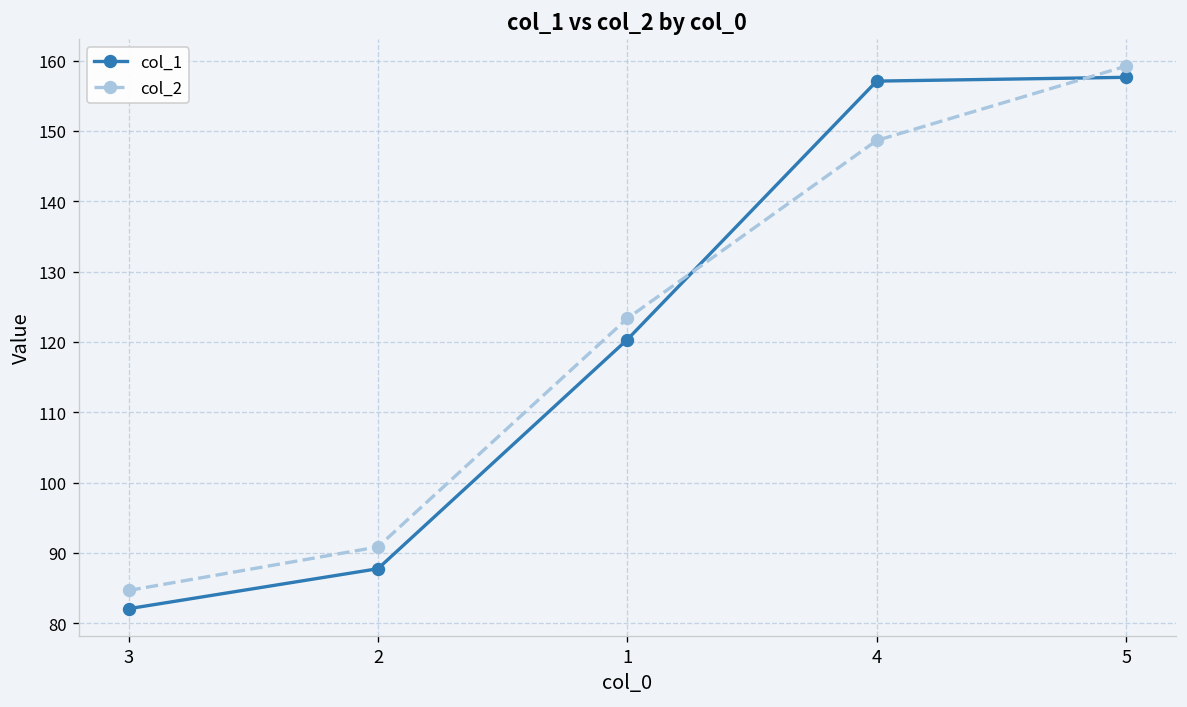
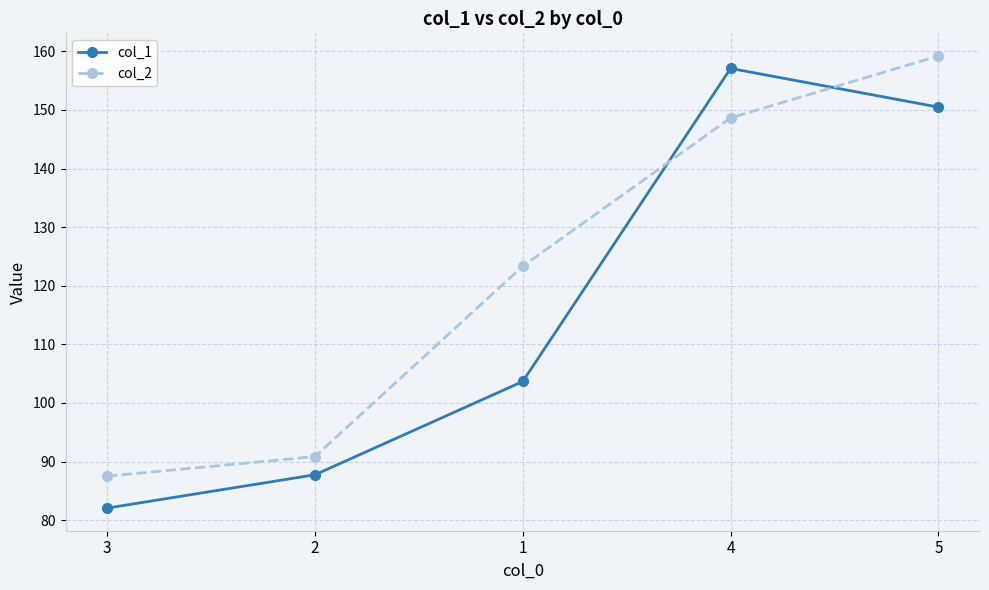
col_2, 3: 85 -> 88
col_1, 1: 120 -> 104
col_1, 5: 158 -> 150
